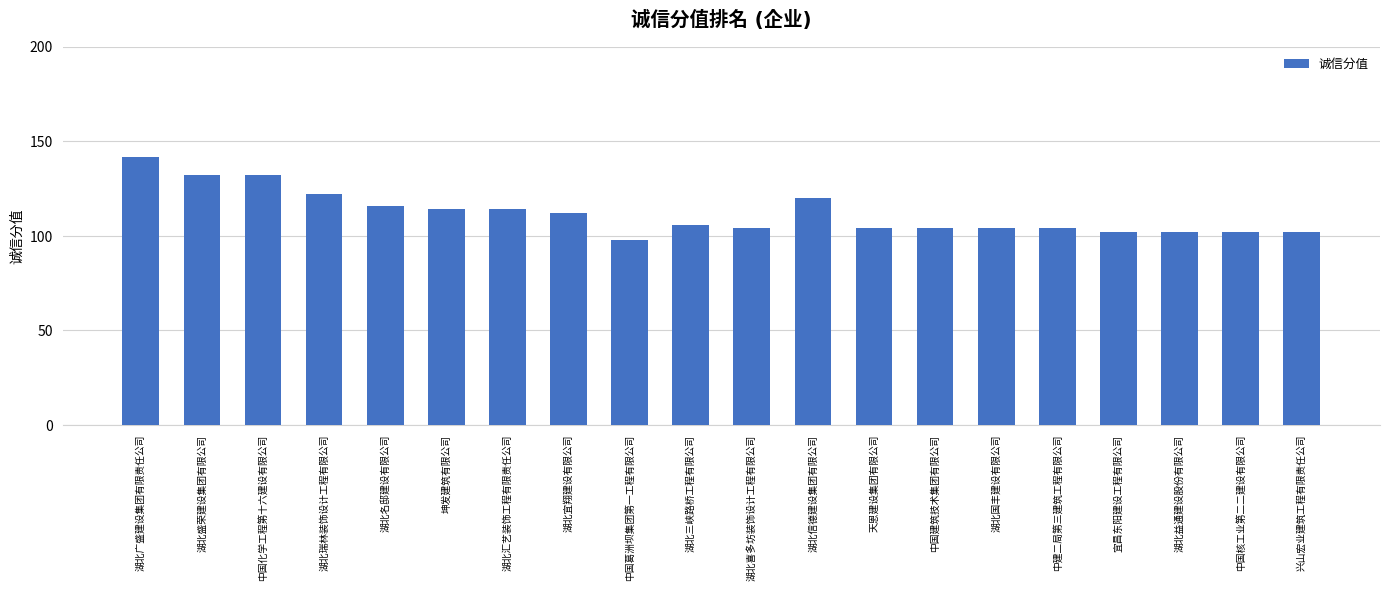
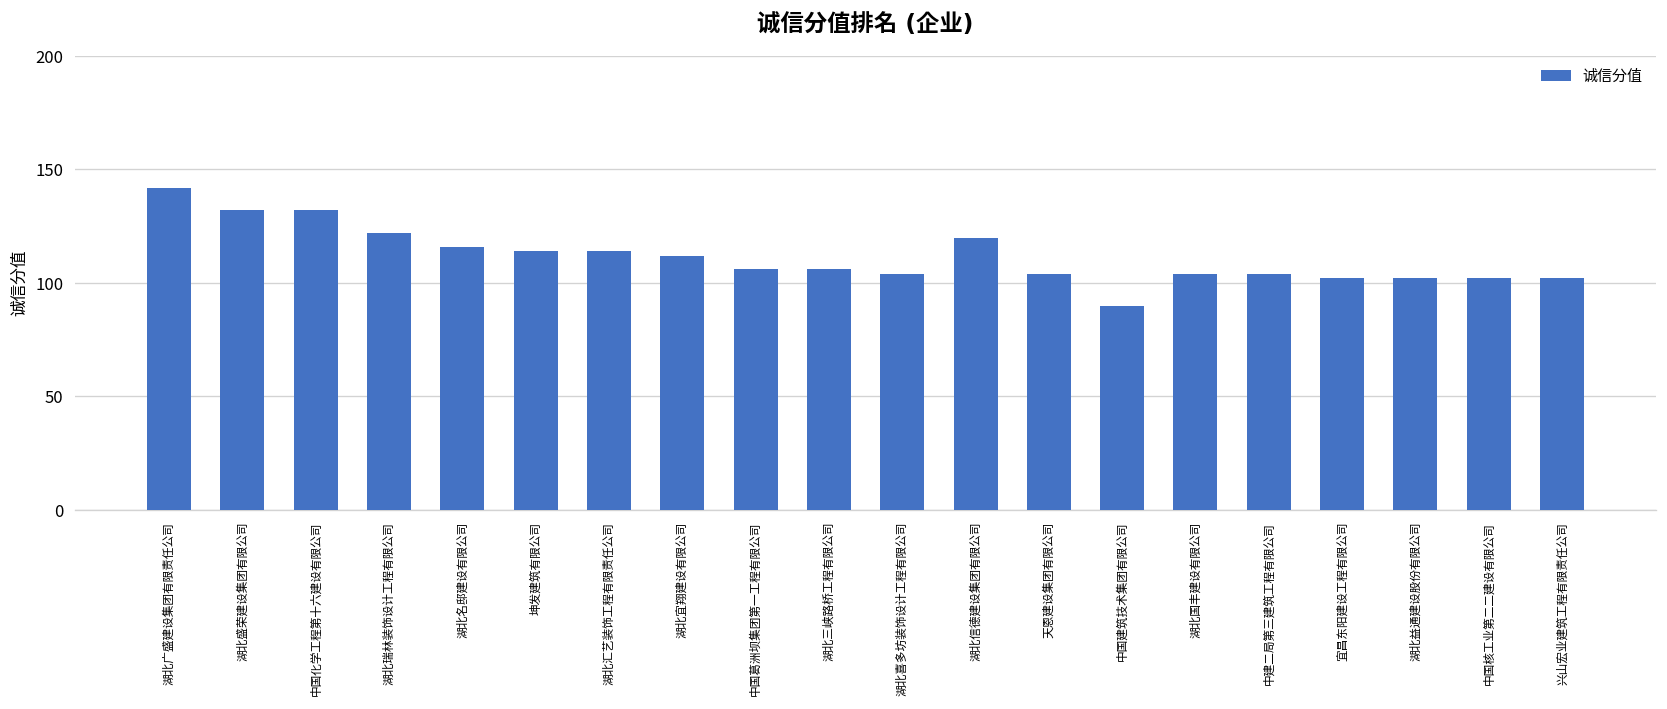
中国葛洲坝集团第一工程有限公司: 98 -> 106
中国建筑技术集团有限公司: 104 -> 90
